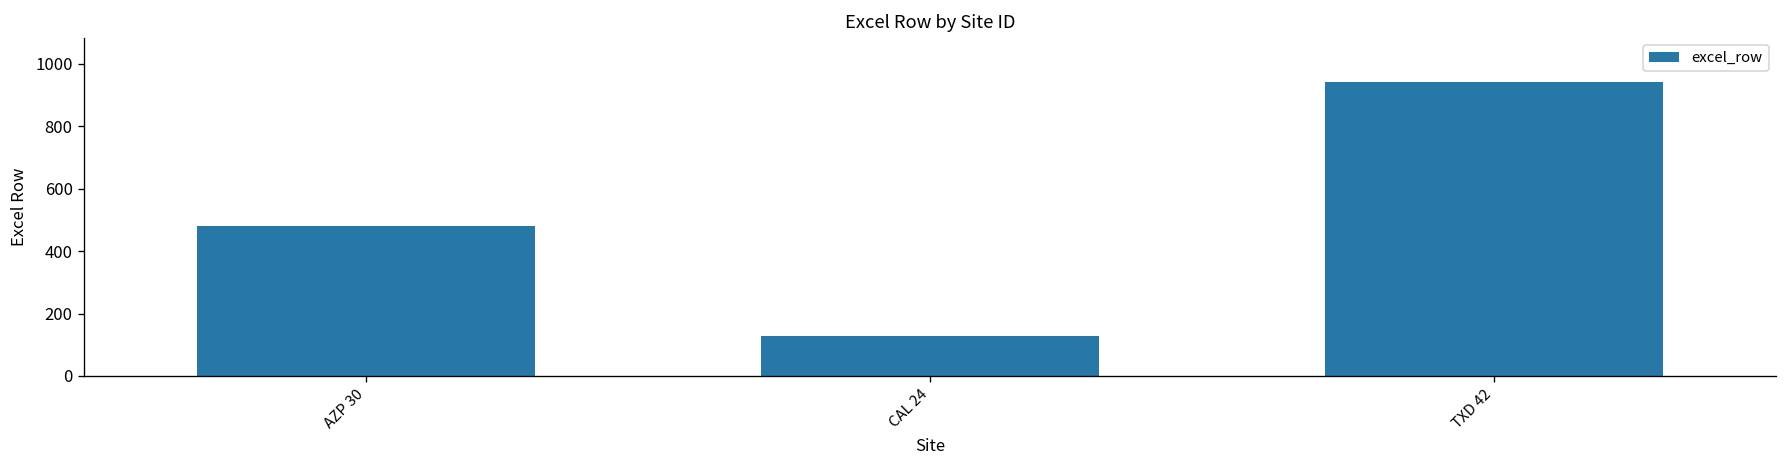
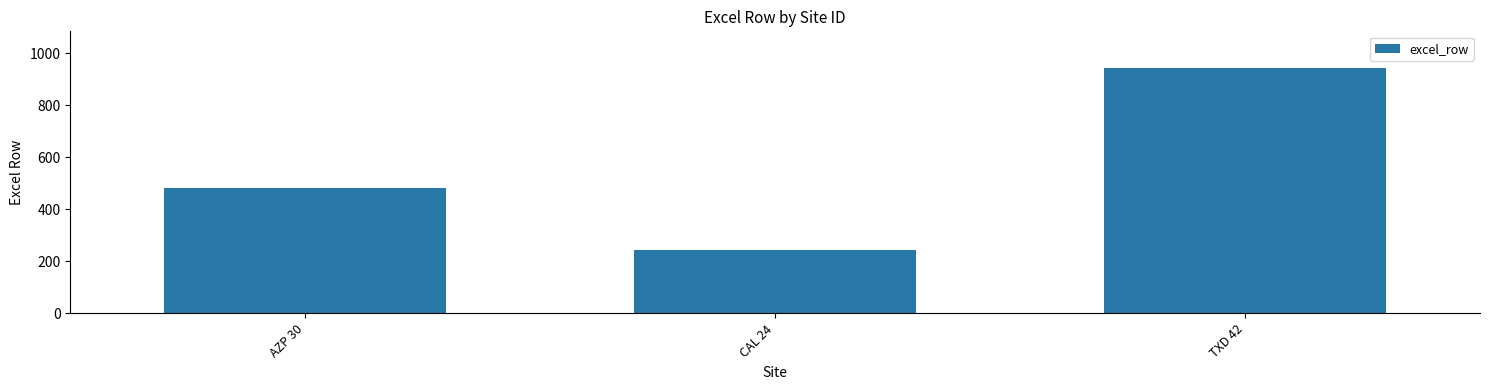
CAL 24: 130 -> 250
